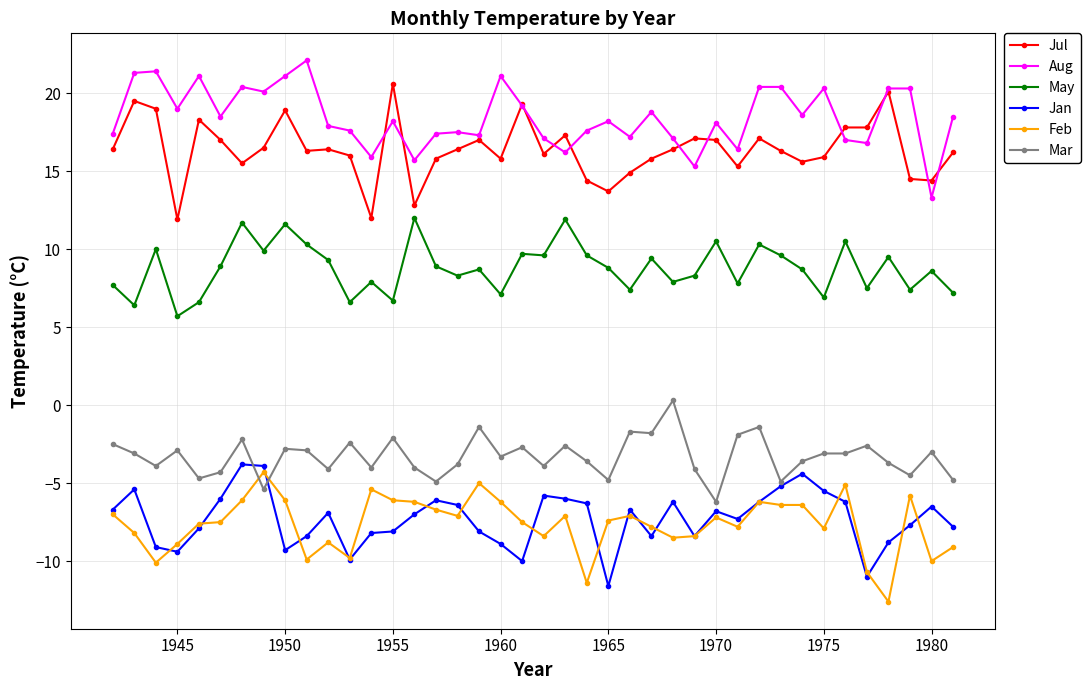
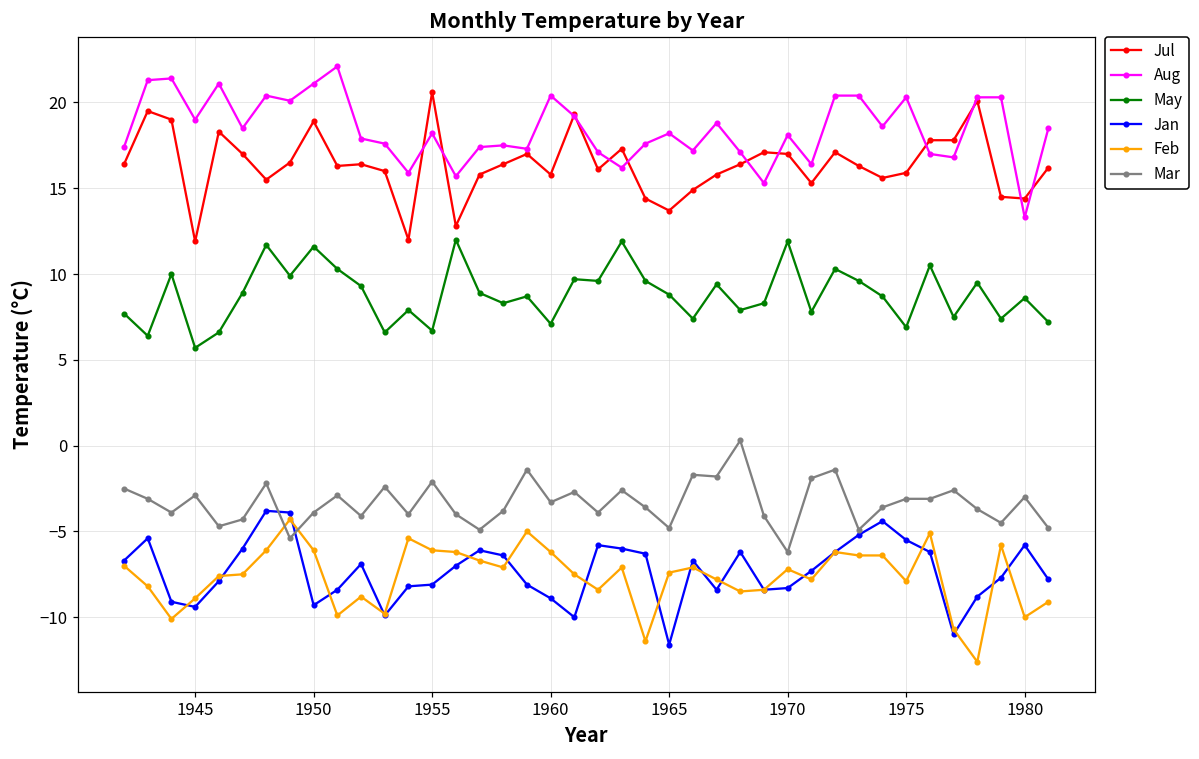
Mar, 1950: -2.8 -> -3.9
Aug, 1960: 21.1 -> 20.4
May, 1970: 10.5 -> 11.9
Jan, 1970: -6.8 -> -8.3
Jan, 1980: -6.5 -> -5.8
